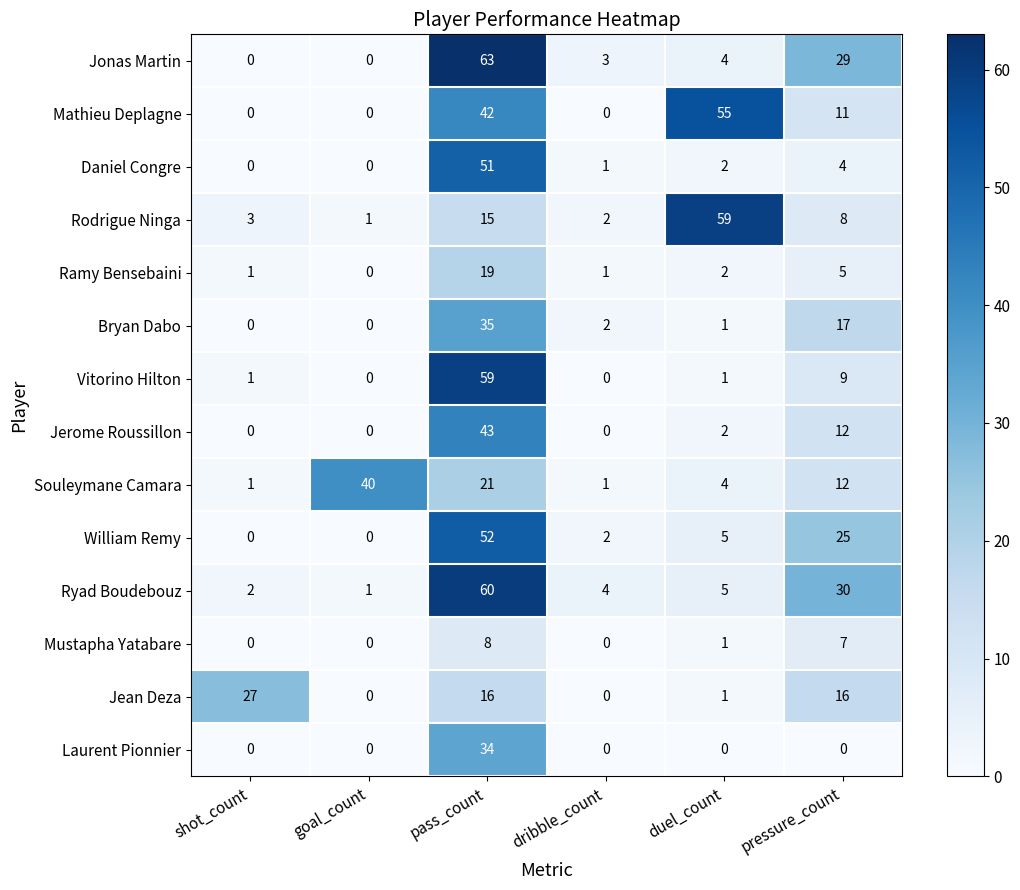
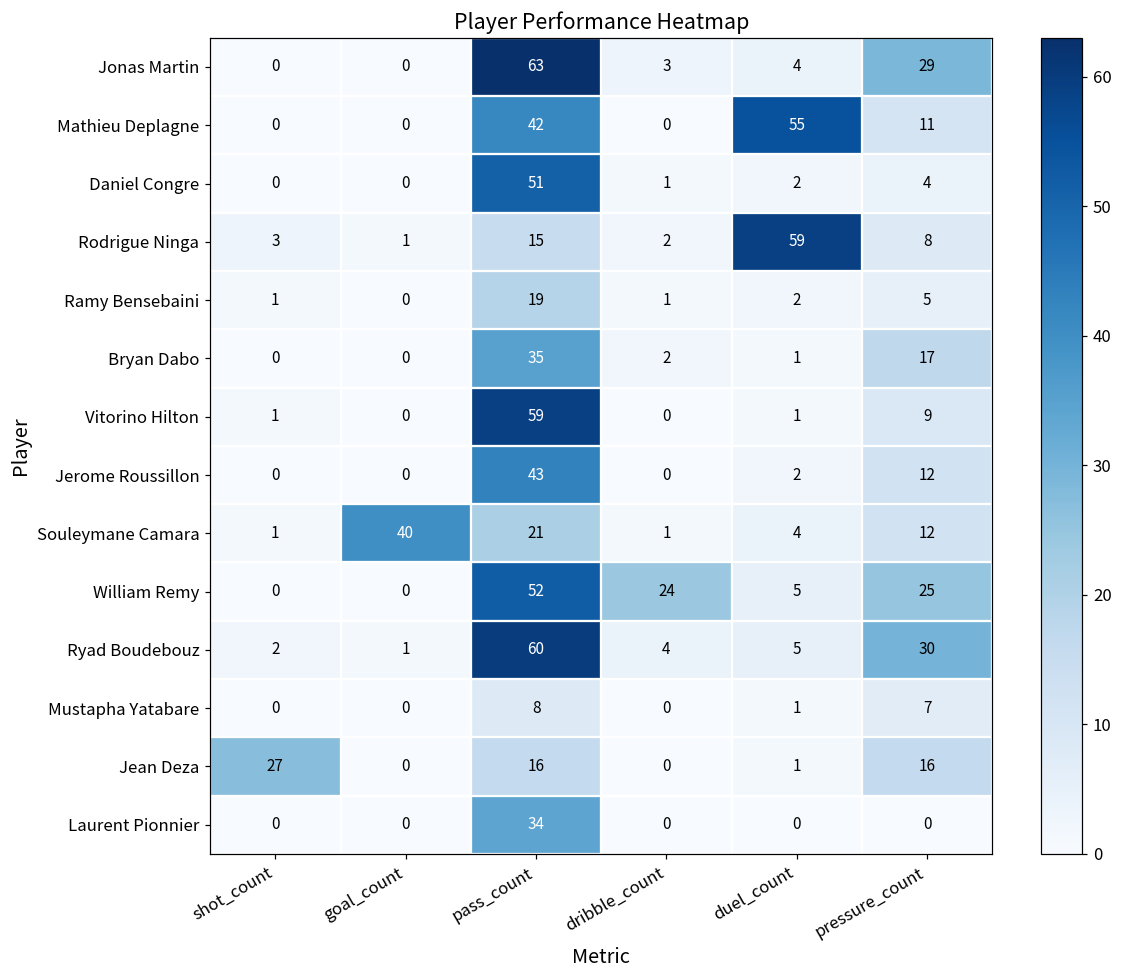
William Remy, dribble_count: 2 -> 24
